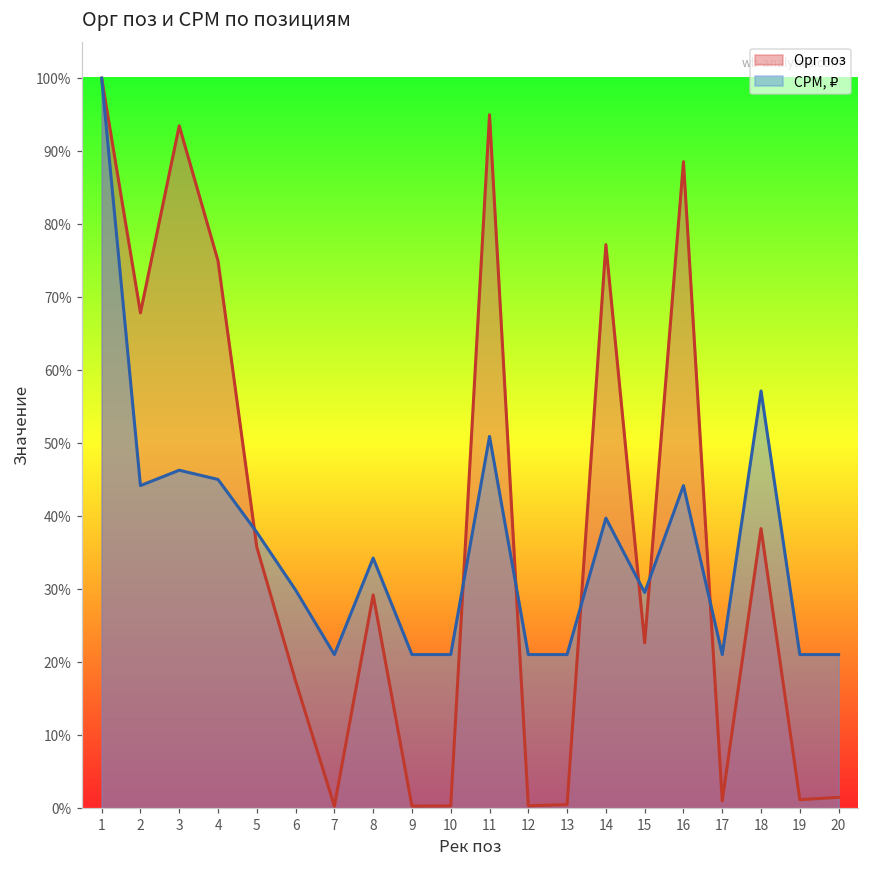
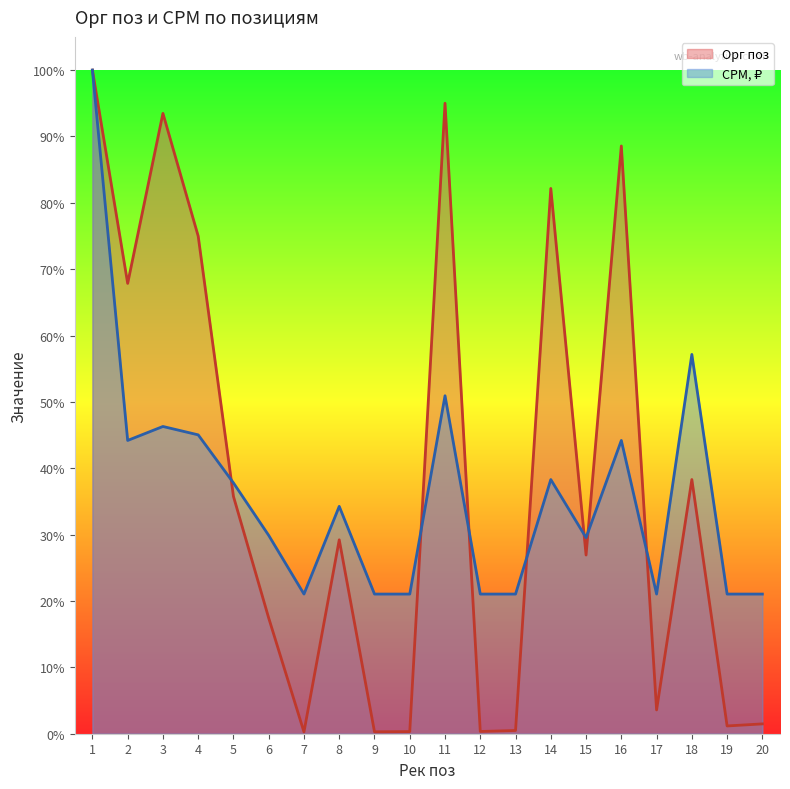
Орг поз, 14: 77% -> 82%
CPM, ₽, 14: 40% -> 38%
Орг поз, 15: 23% -> 27%
Орг поз, 17: 1% -> 4%
